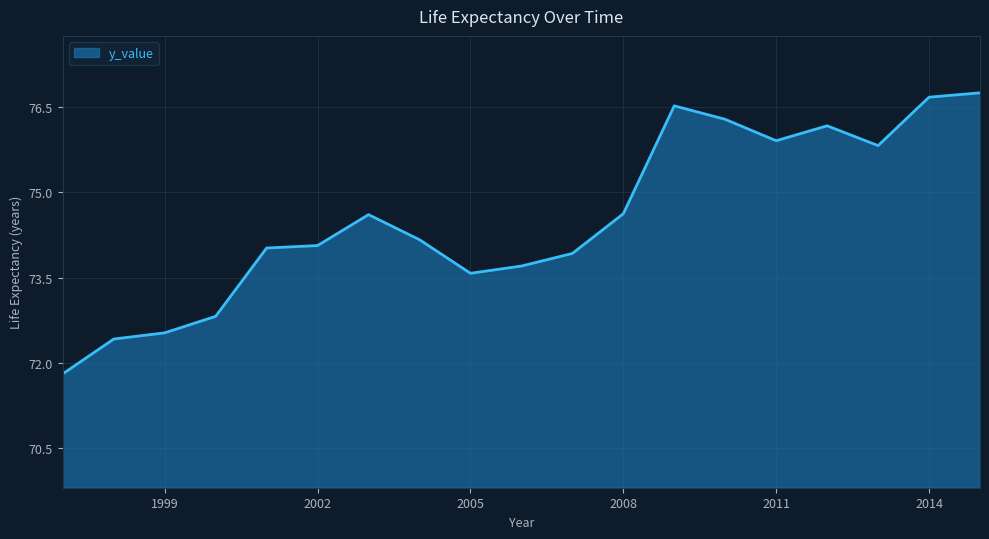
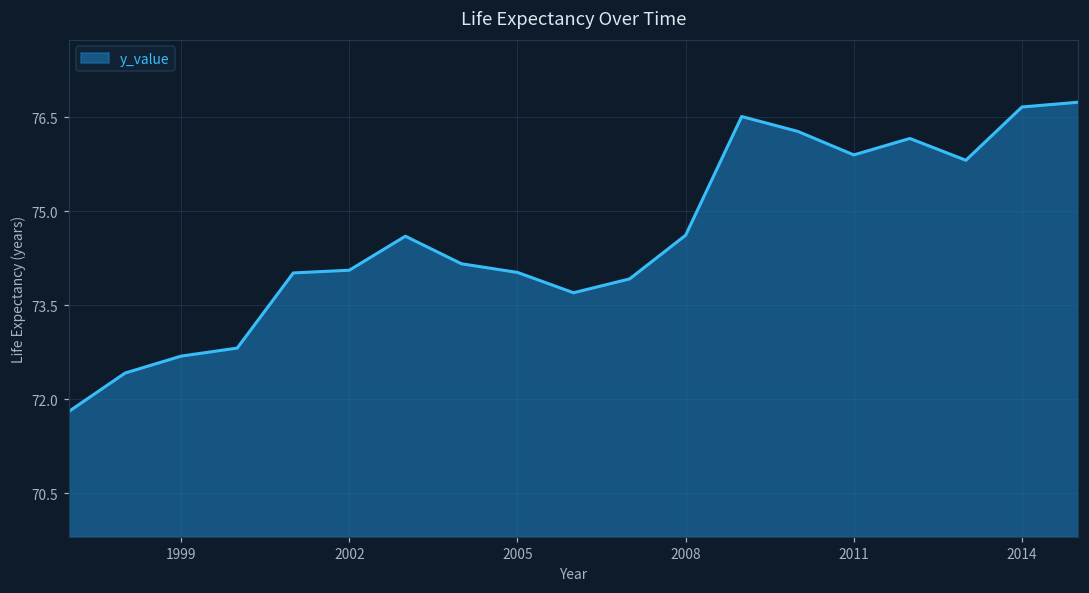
1999: 72.5 -> 72.7
2005: 73.6 -> 74.0
